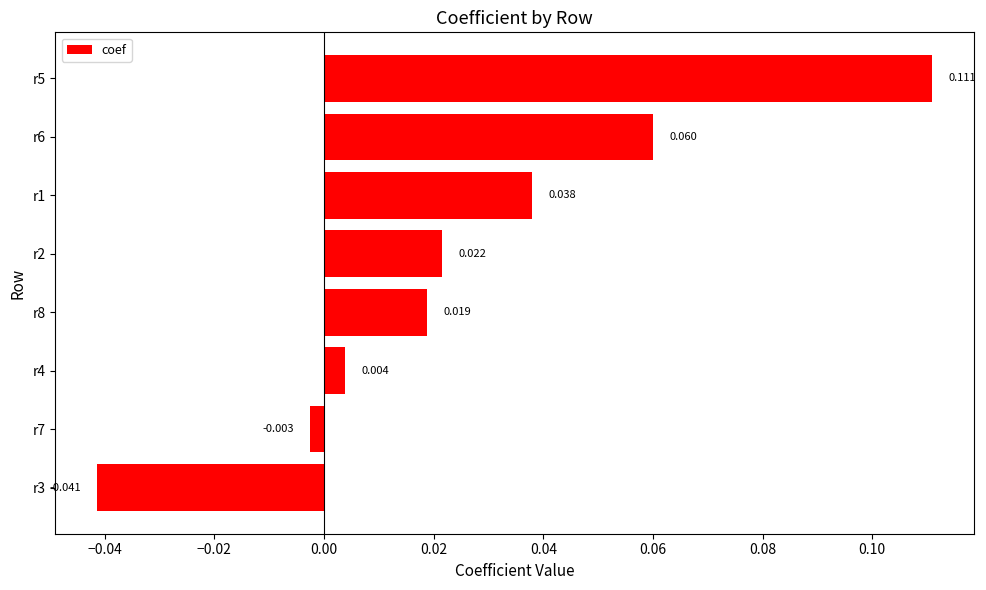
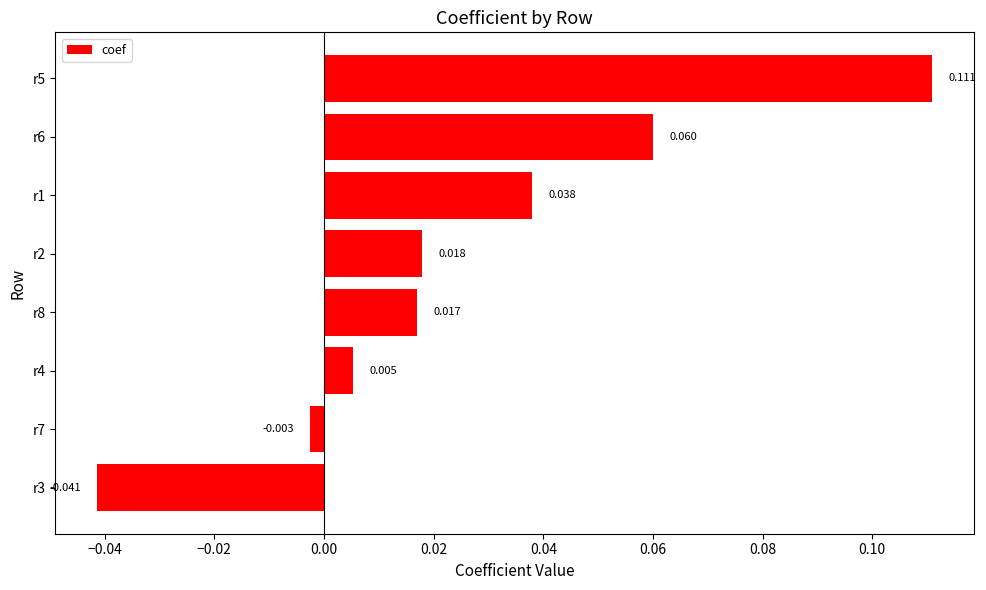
r2: 0.022 -> 0.018
r8: 0.019 -> 0.017
r4: 0.004 -> 0.005
